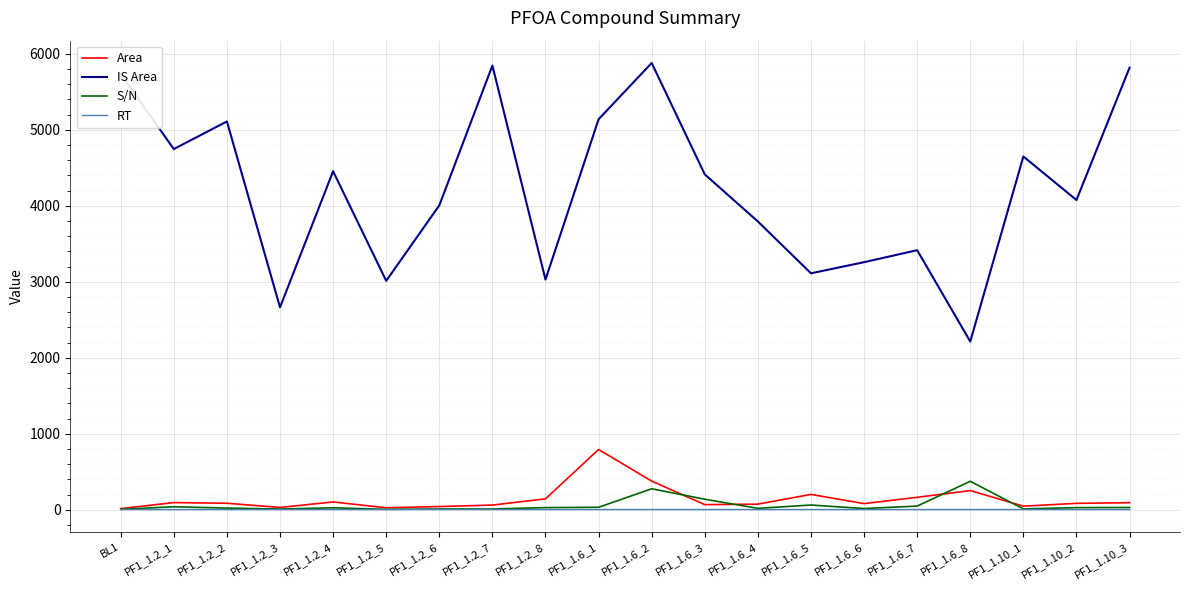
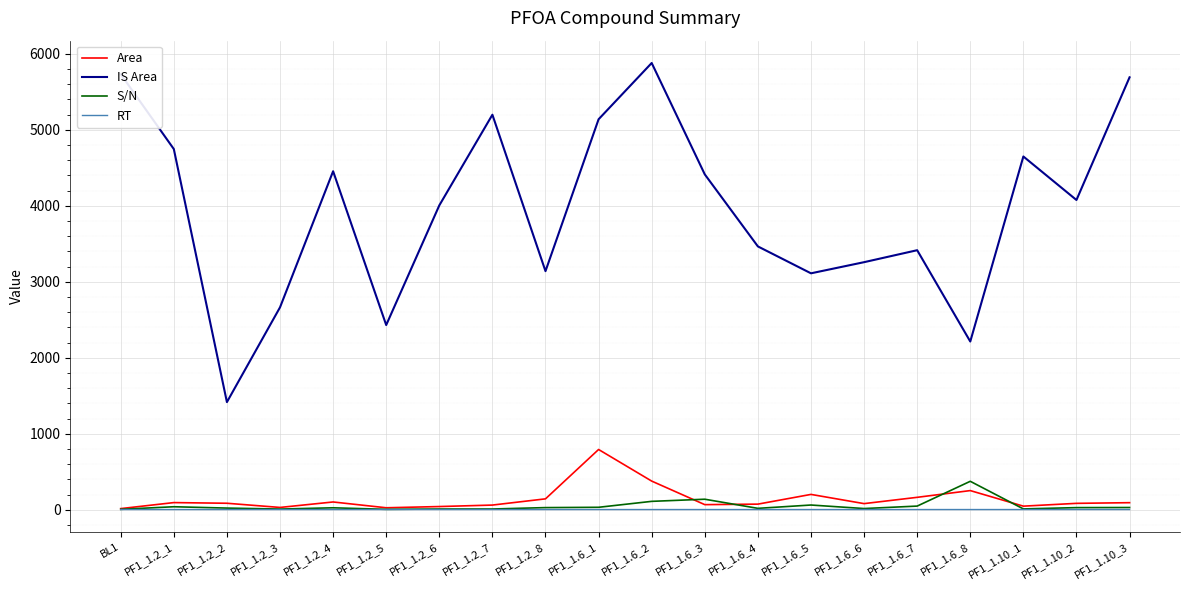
IS Area, PF1_1.2_2: 5100 -> 1400
IS Area, PF1_1.2_5: 3000 -> 2400
IS Area, PF1_1.2_7: 5800 -> 5200
IS Area, PF1_1.2_8: 3000 -> 3100
S/N, PF1_1.6_2: 300 -> 100
IS Area, PF1_1.6_4: 3800 -> 3500
IS Area, PF1_1.10_3: 5800 -> 5700
